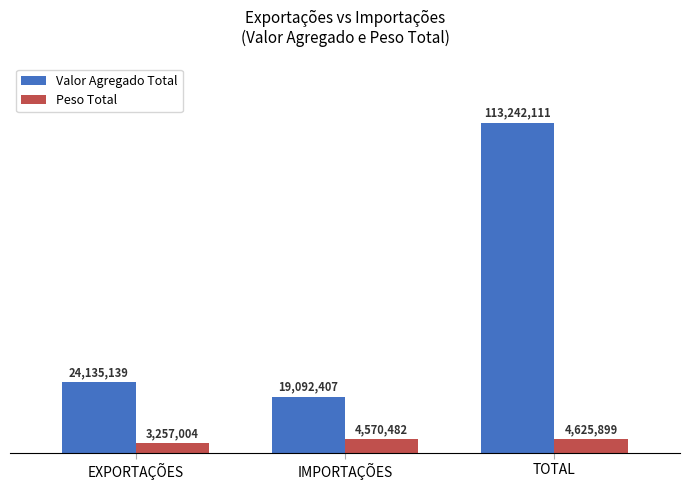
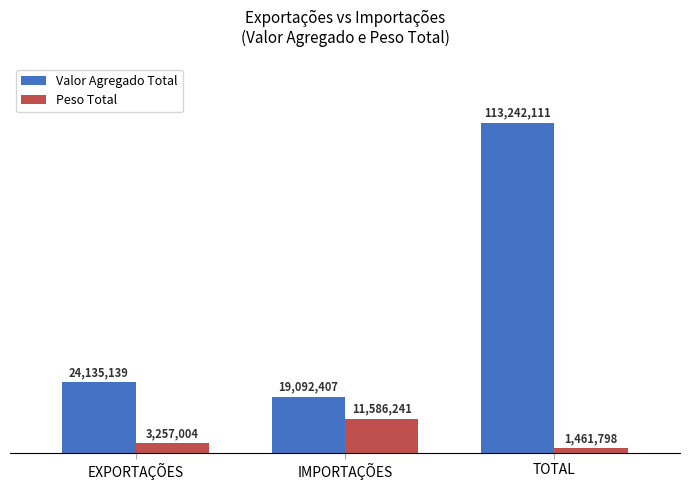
Peso Total, IMPORTAÇÕES: 4,570,482 -> 11,586,241
Peso Total, TOTAL: 4,625,899 -> 1,461,798
